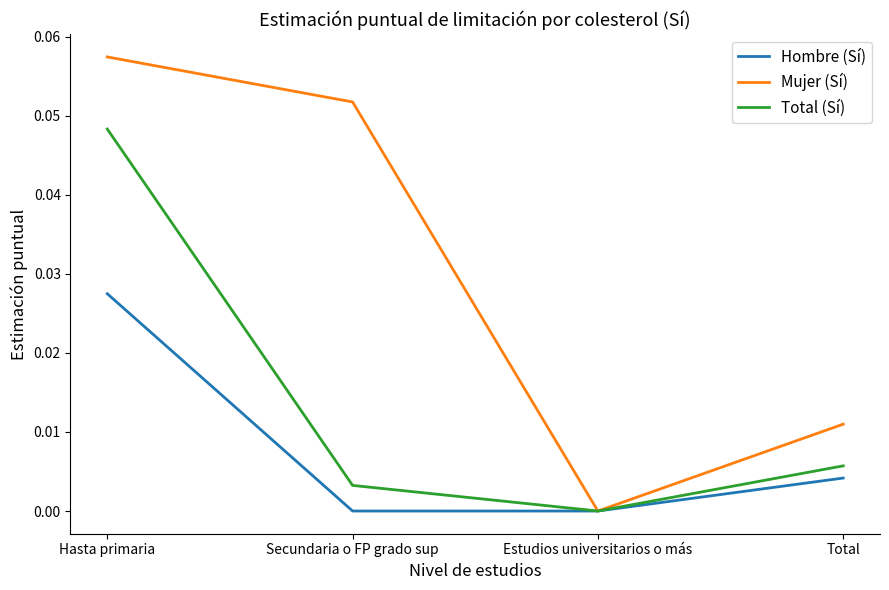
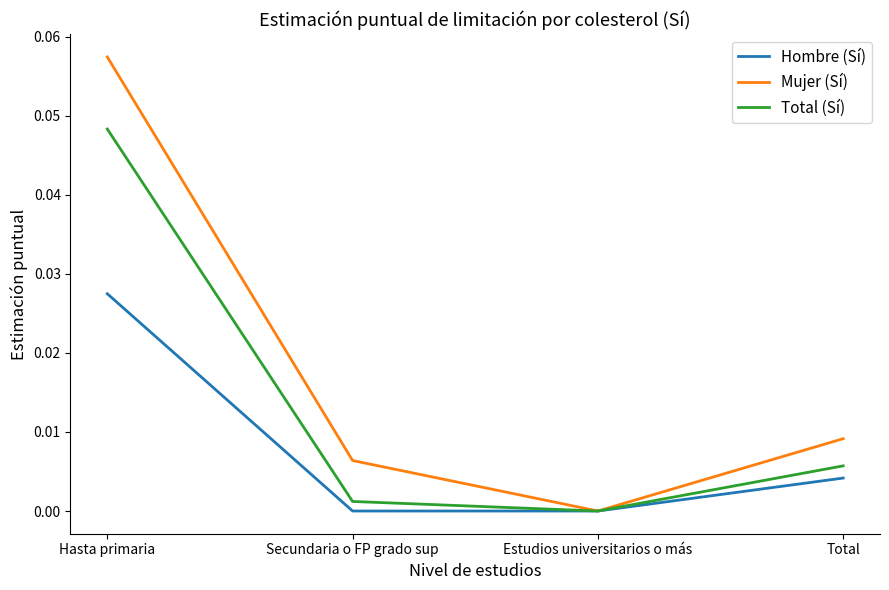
Mujer (Sí), Secundaria o FP grado sup: 0.052 -> 0.006
Total (Sí), Secundaria o FP grado sup: 0.003 -> 0.001
Mujer (Sí), Total: 0.011 -> 0.009
